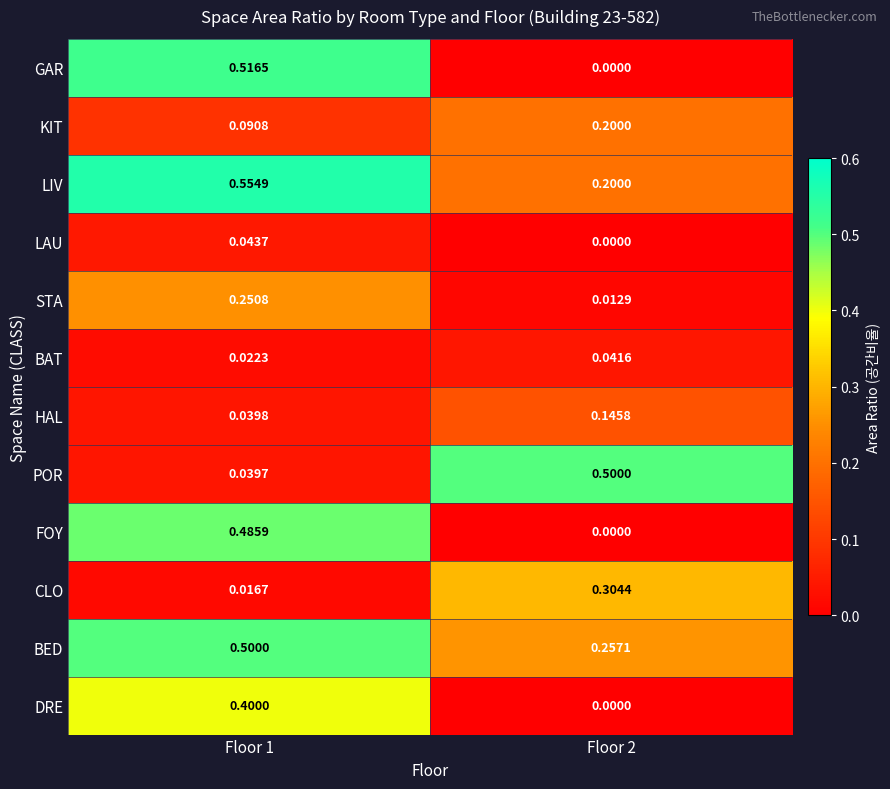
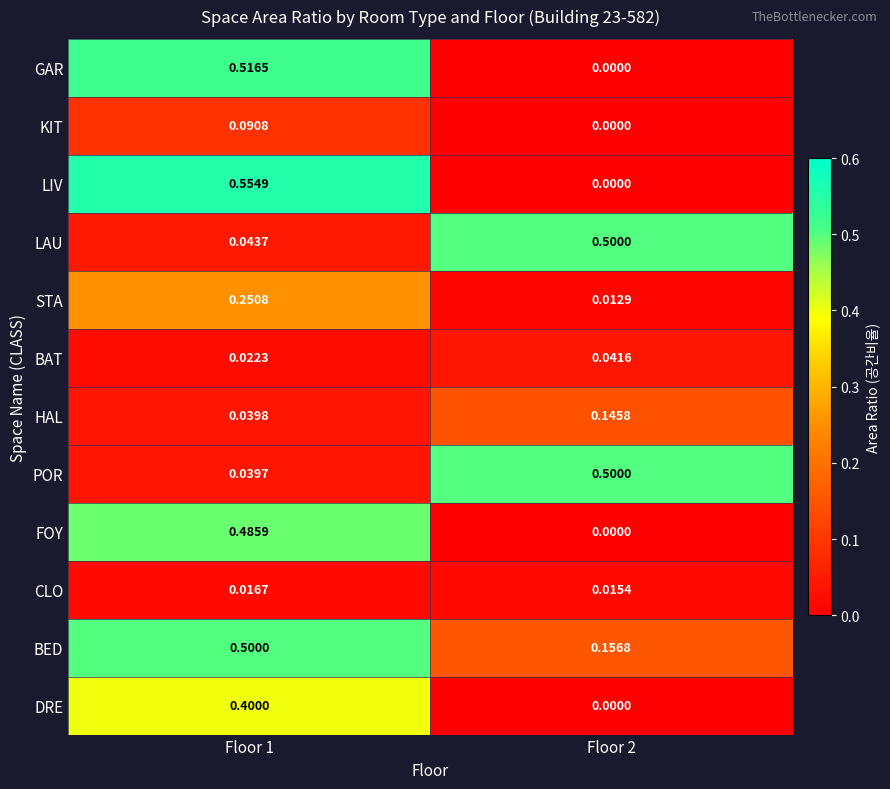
KIT, Floor 2: 0.2000 -> 0.0000
LIV, Floor 2: 0.2000 -> 0.0000
LAU, Floor 2: 0.0000 -> 0.5000
CLO, Floor 2: 0.3044 -> 0.0154
BED, Floor 2: 0.2571 -> 0.1568
